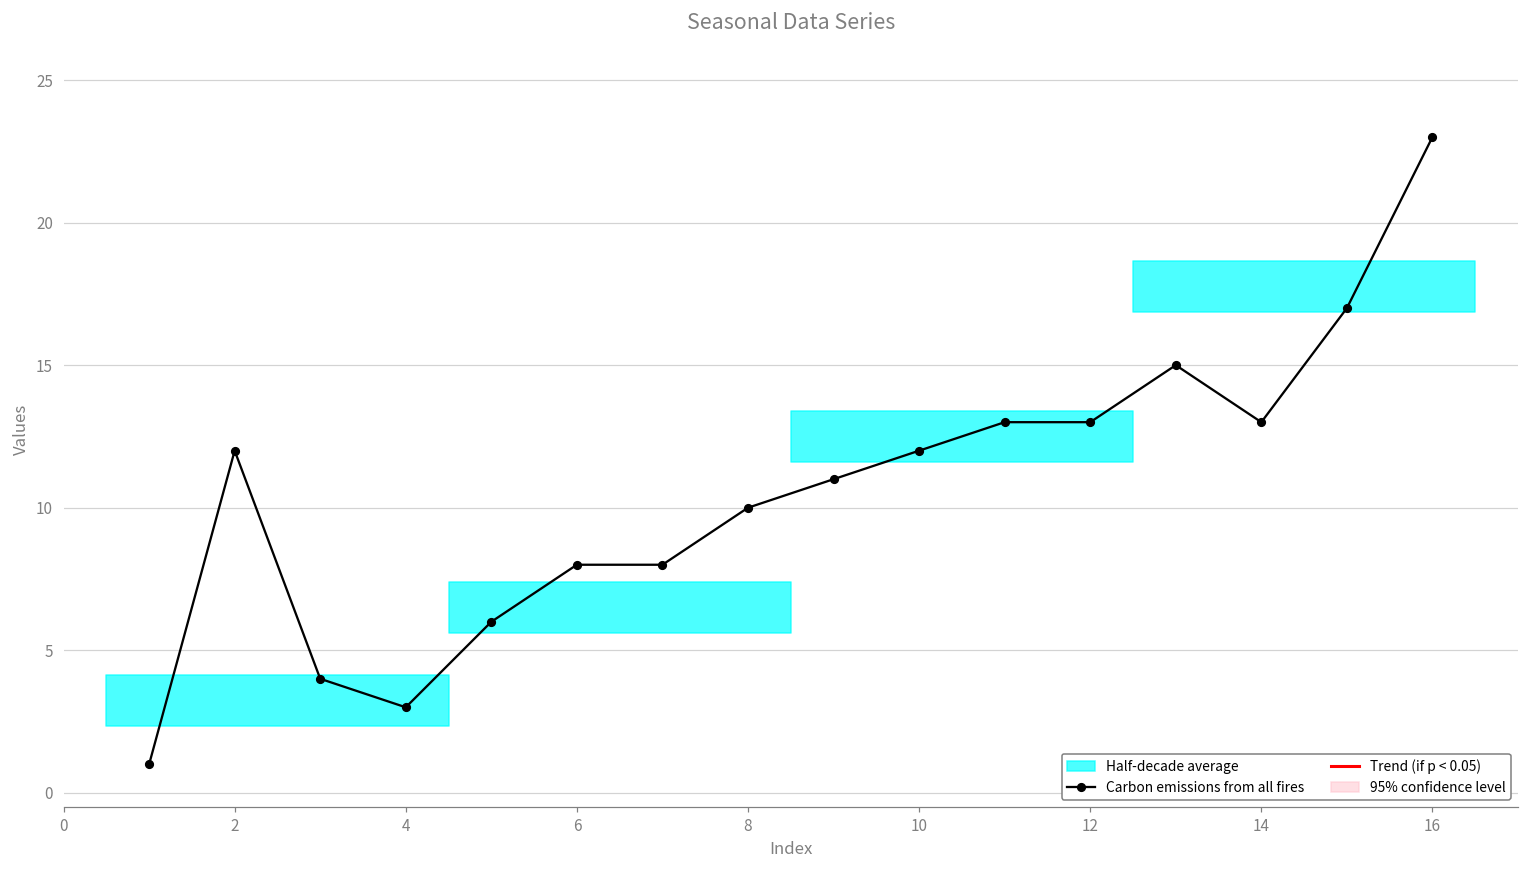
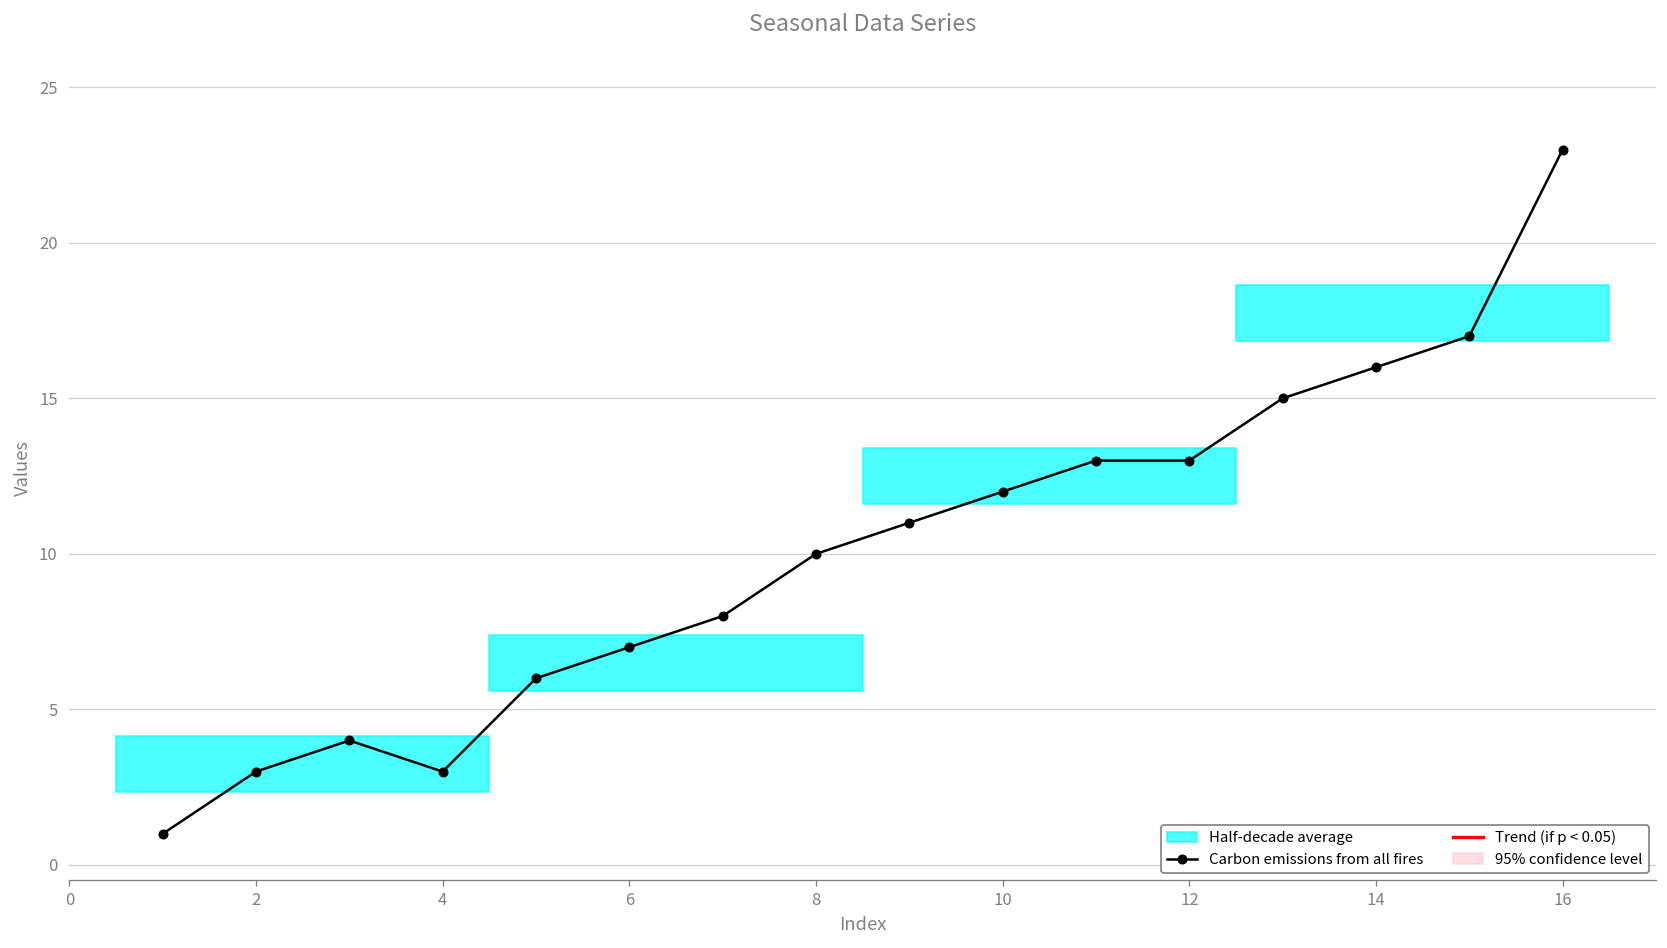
Carbon emissions from all fires, 2: 12 -> 3
Carbon emissions from all fires, 6: 8 -> 7
Carbon emissions from all fires, 14: 13 -> 16
